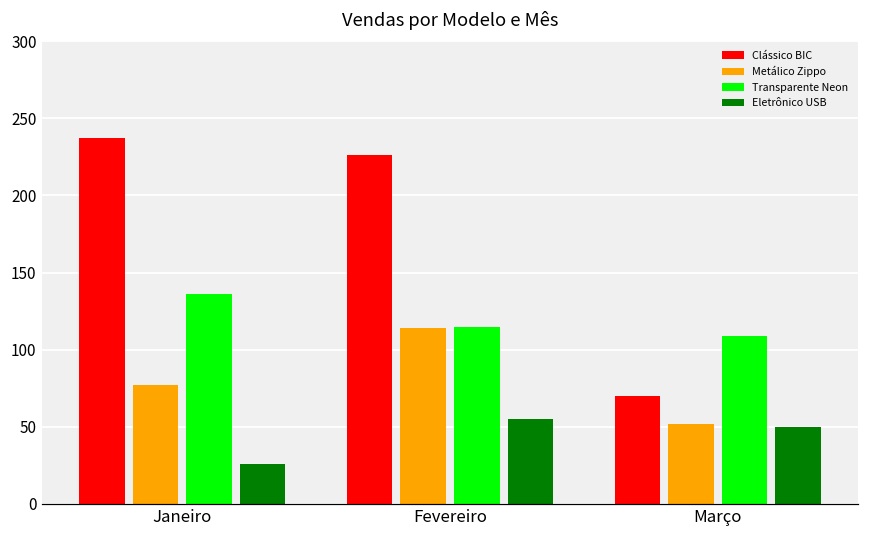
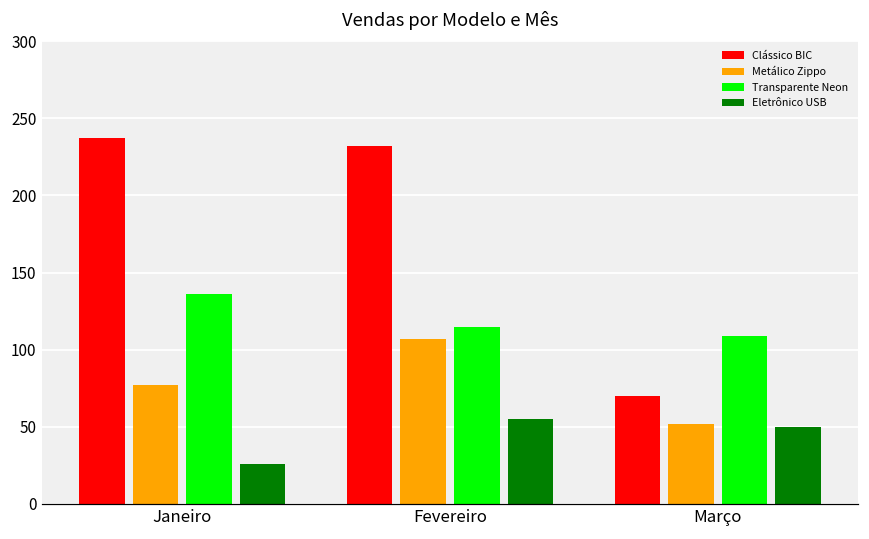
Clássico BIC, Fevereiro: 226 -> 232
Metálico Zippo, Fevereiro: 114 -> 107
